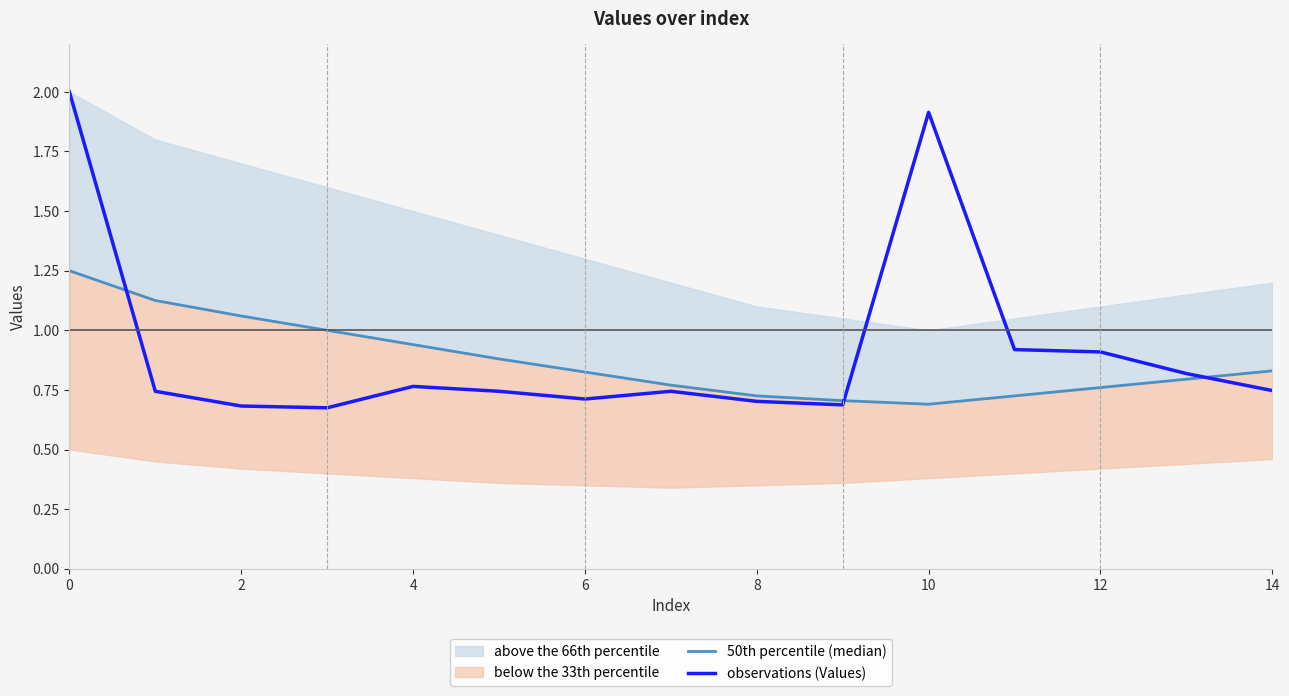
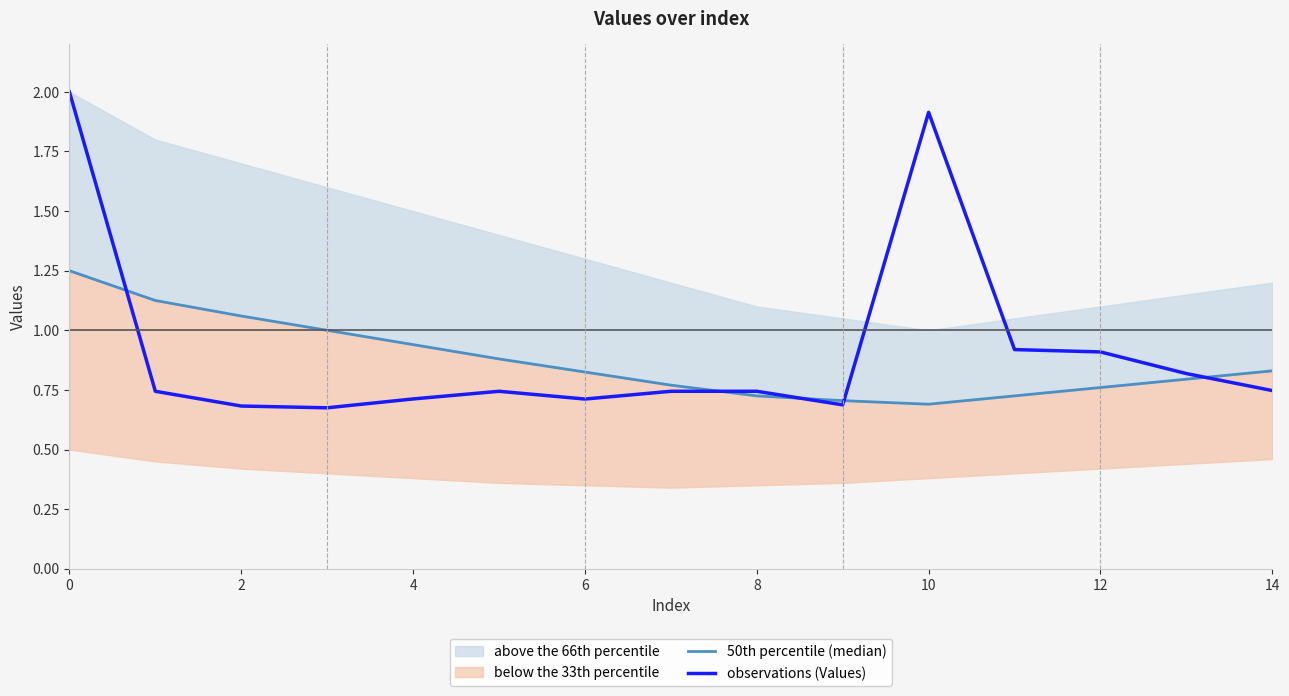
observations (Values), 4: 0.76 -> 0.71
observations (Values), 8: 0.70 -> 0.74
